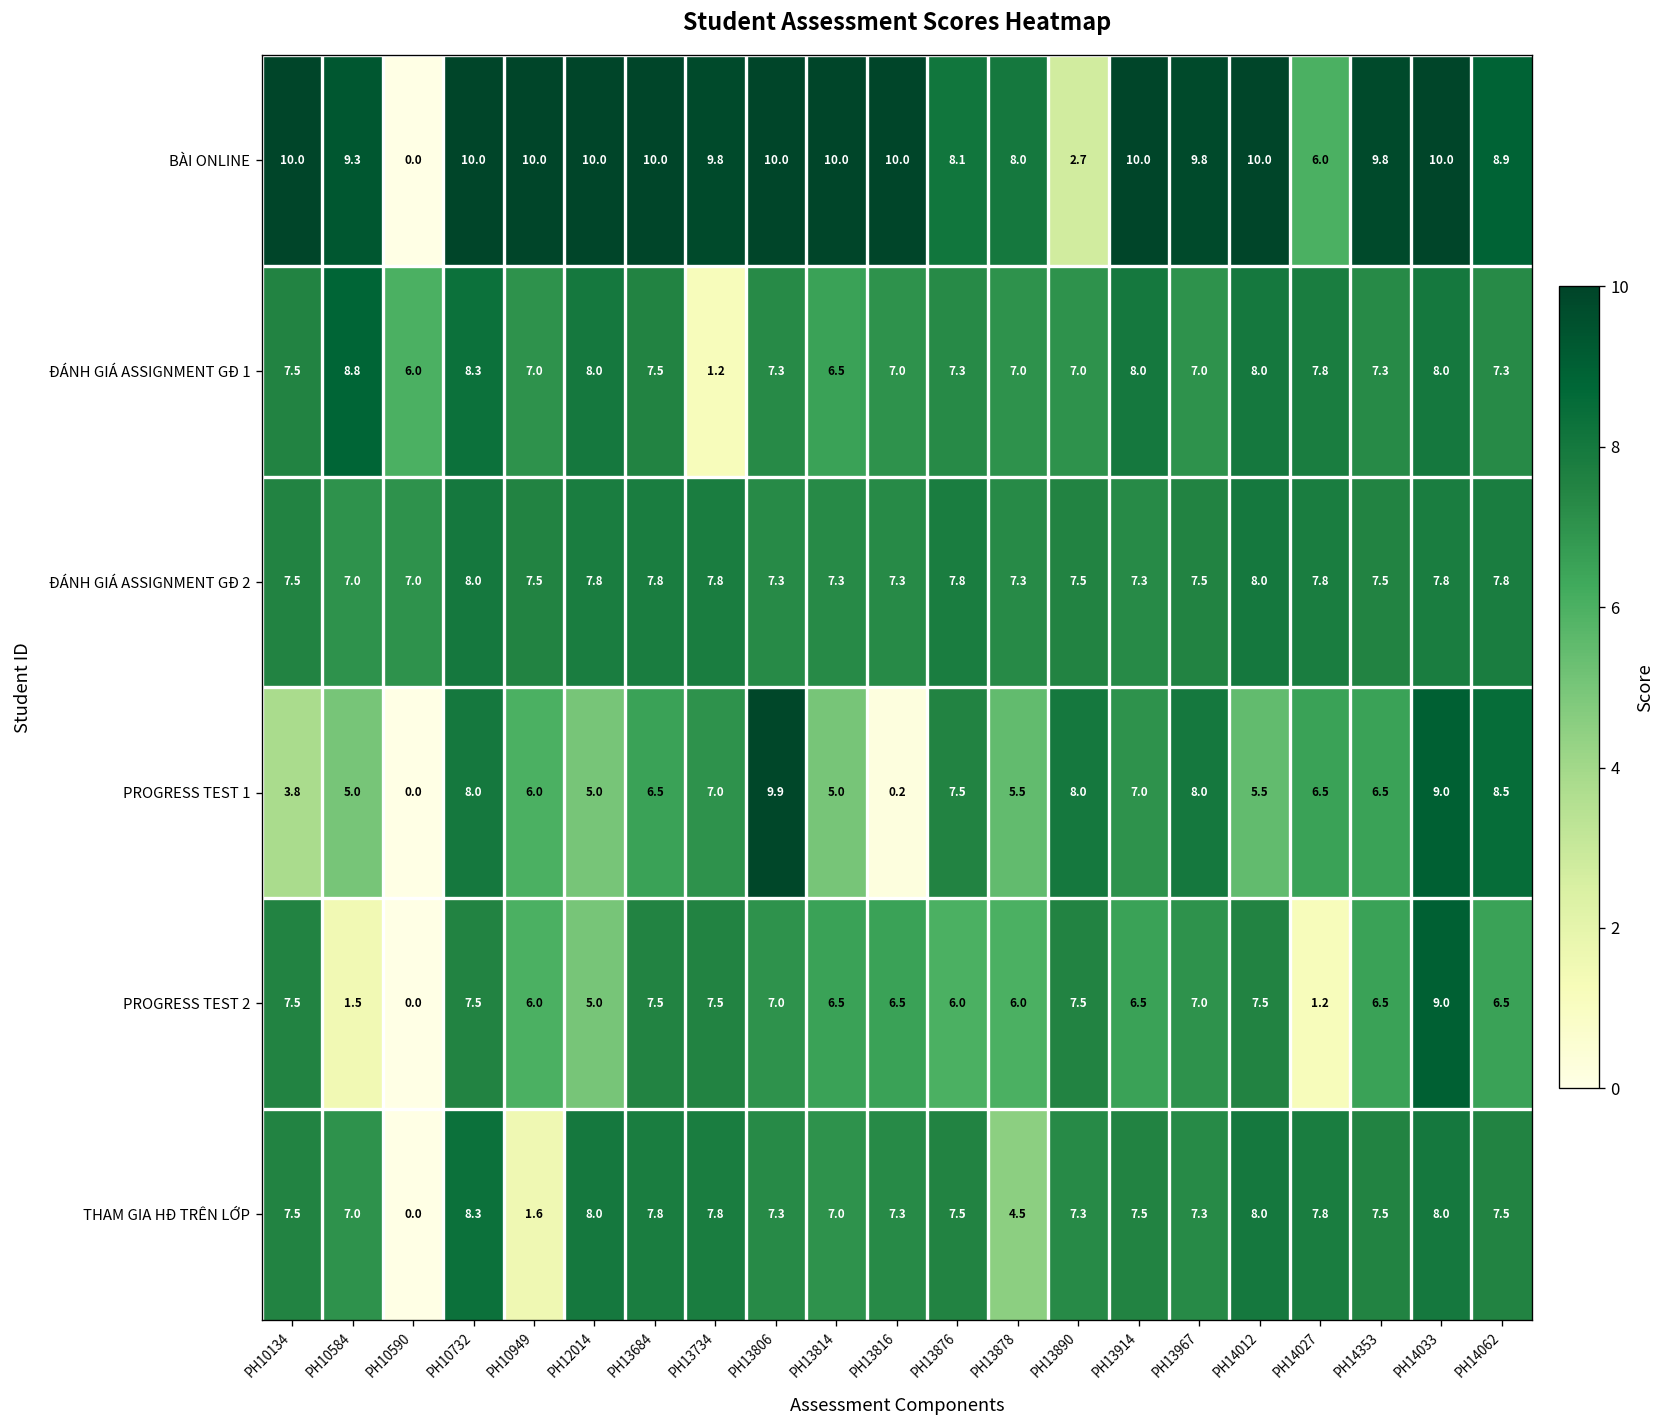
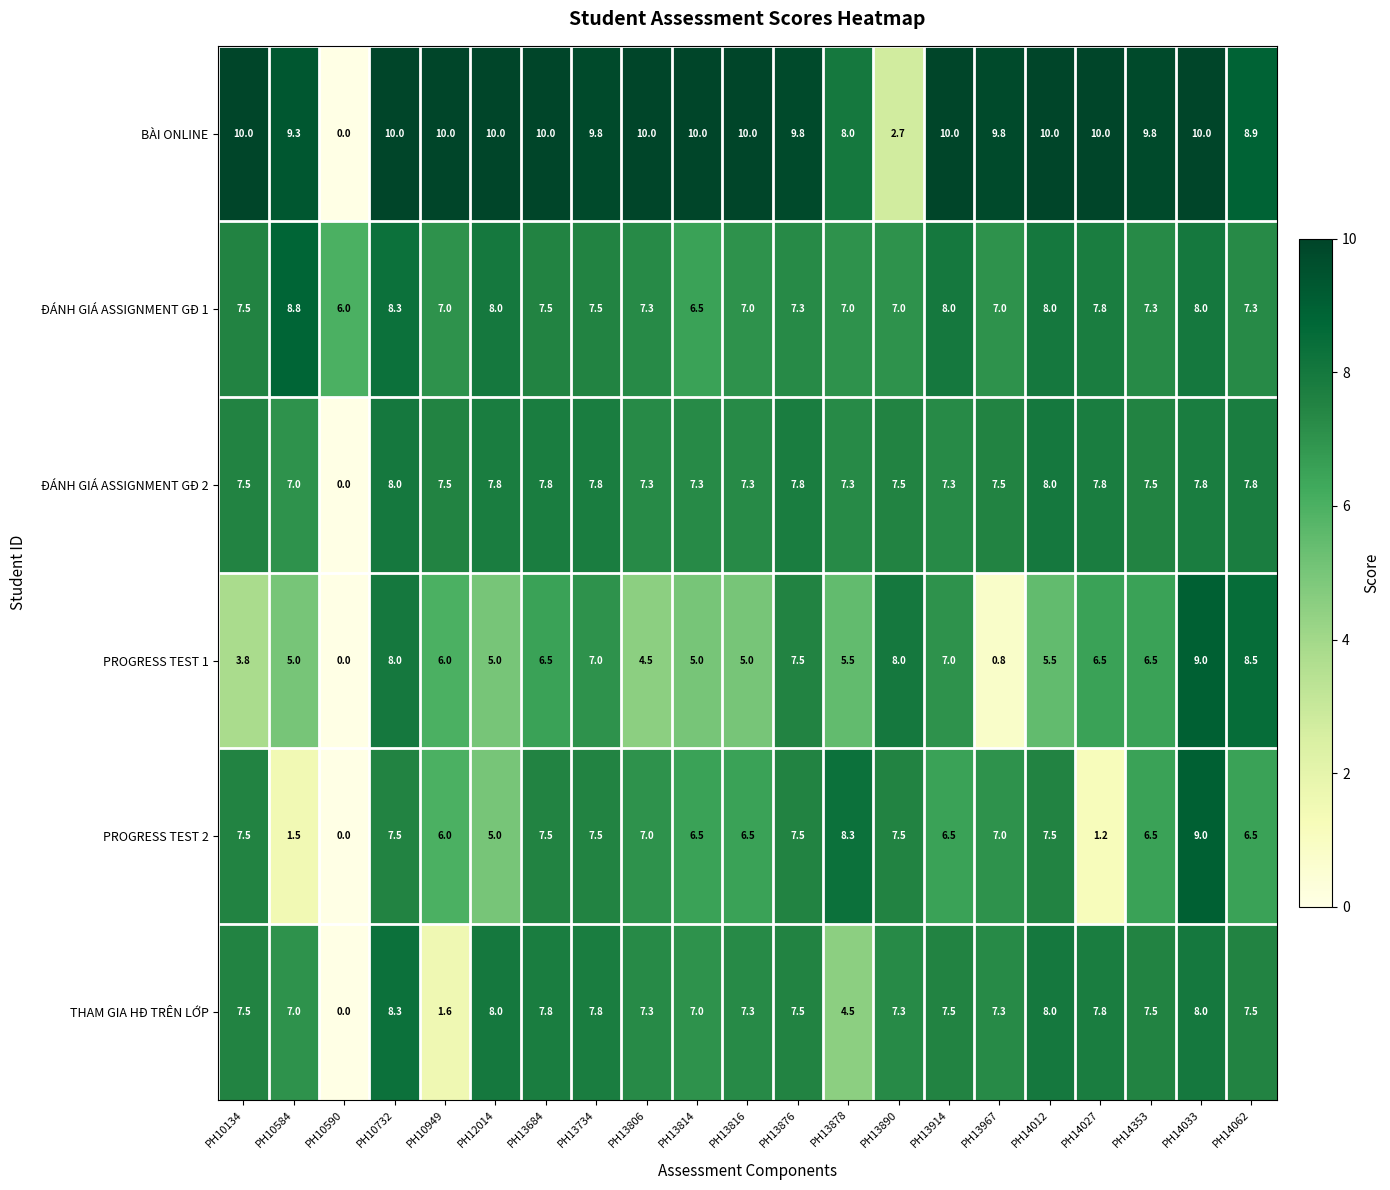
BÀI ONLINE, PH13876: 8.1 -> 9.8
BÀI ONLINE, PH14027: 6.0 -> 10.0
ĐÁNH GIÁ ASSIGNMENT GĐ 1, PH13734: 1.2 -> 7.5
ĐÁNH GIÁ ASSIGNMENT GĐ 2, PH10590: 7.0 -> 0.0
PROGRESS TEST 1, PH13806: 9.9 -> 4.5
PROGRESS TEST 1, PH13816: 0.2 -> 5.0
PROGRESS TEST 1, PH13967: 8.0 -> 0.8
PROGRESS TEST 2, PH13876: 6.0 -> 7.5
PROGRESS TEST 2, PH13878: 6.0 -> 8.3
